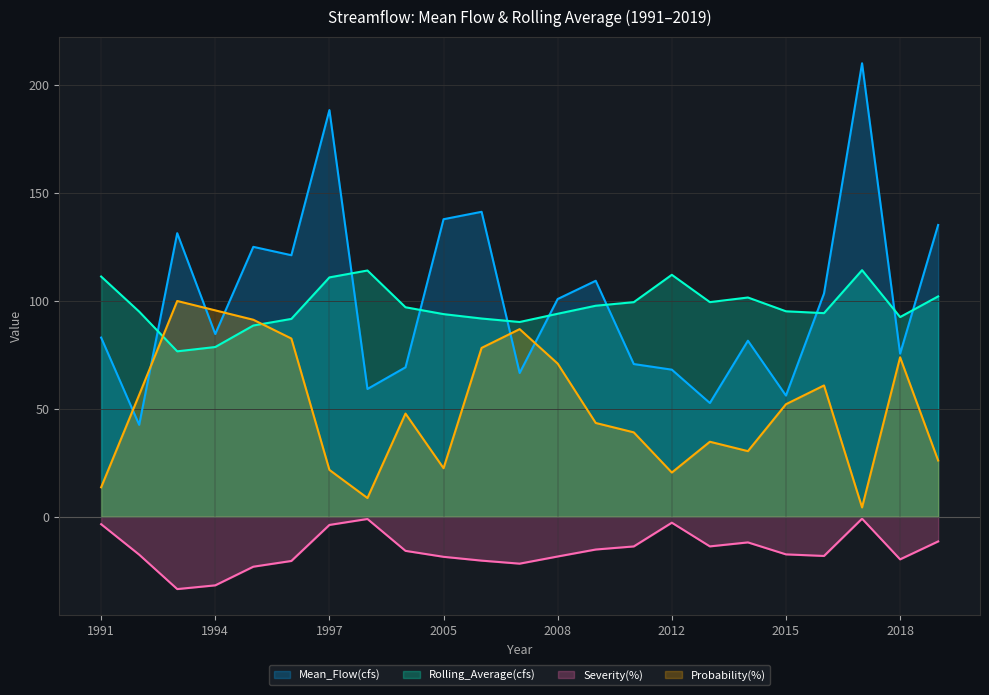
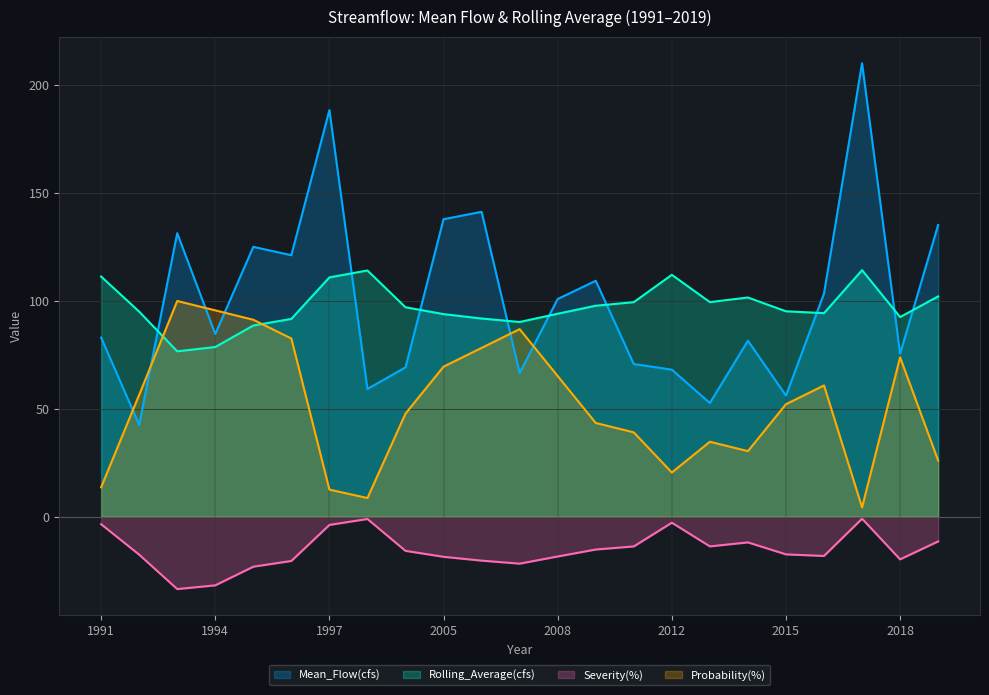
Probability(%), 1997: 22 -> 13
Probability(%), 2005: 23 -> 70
Probability(%), 2008: 71 -> 65
